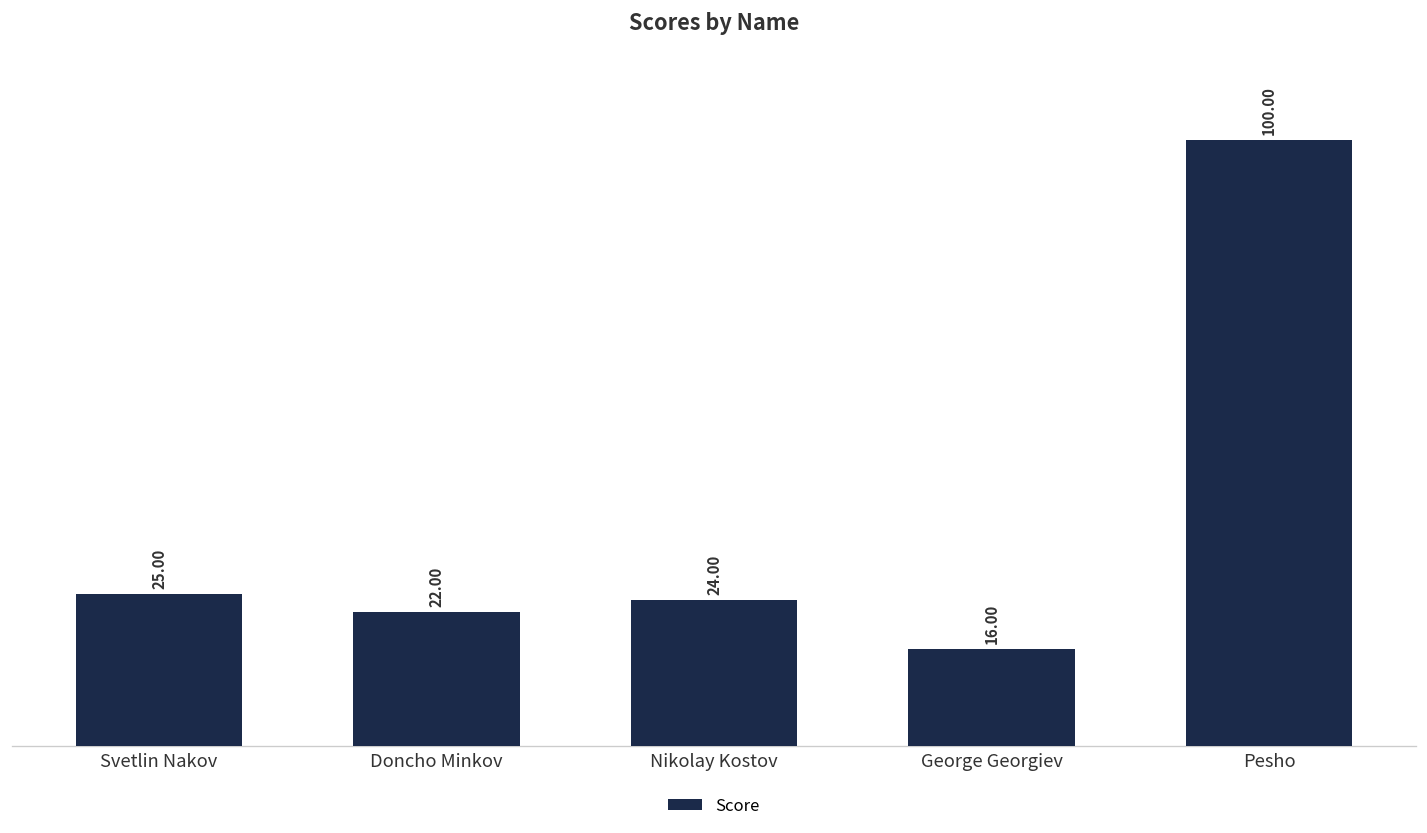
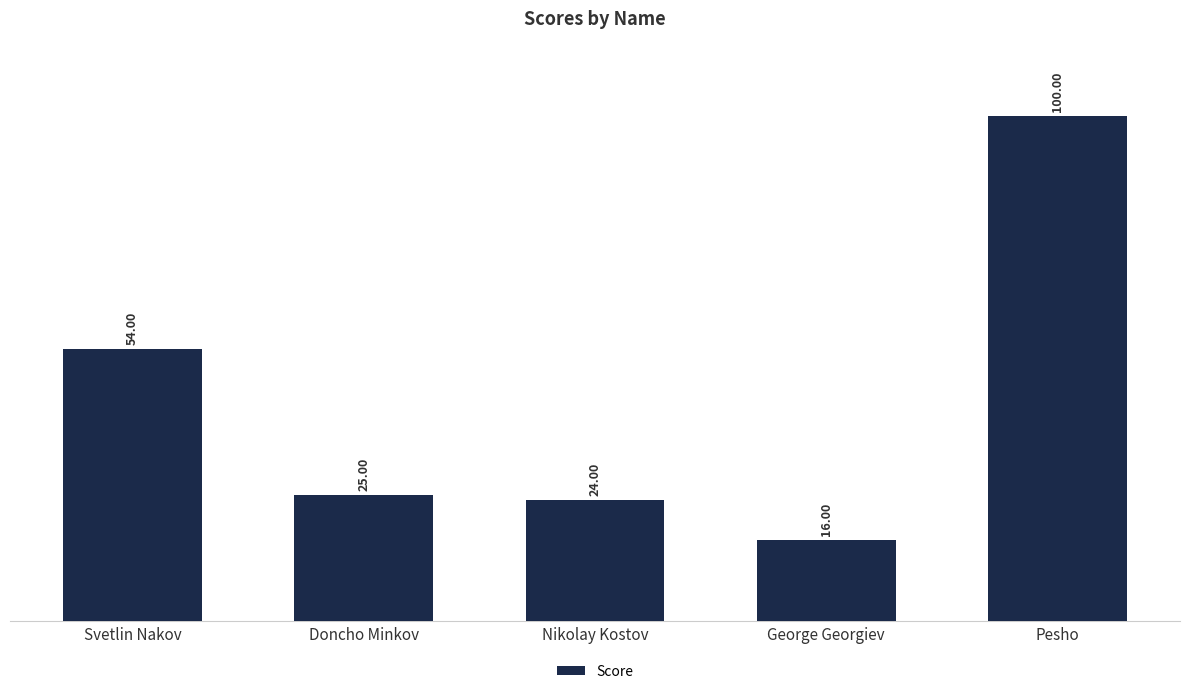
Svetlin Nakov: 25.00 -> 54.00
Doncho Minkov: 22.00 -> 25.00
